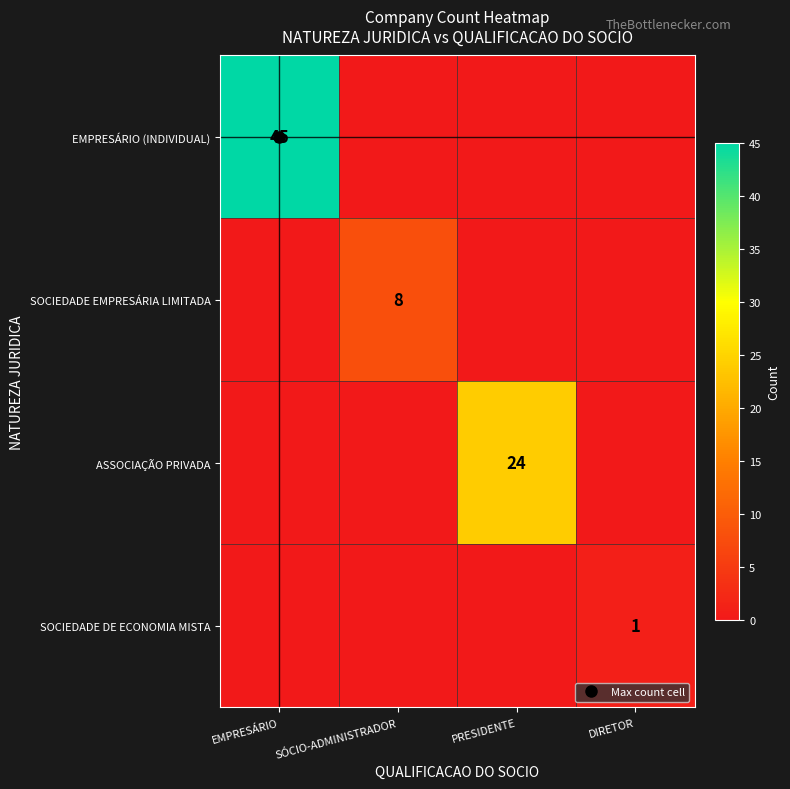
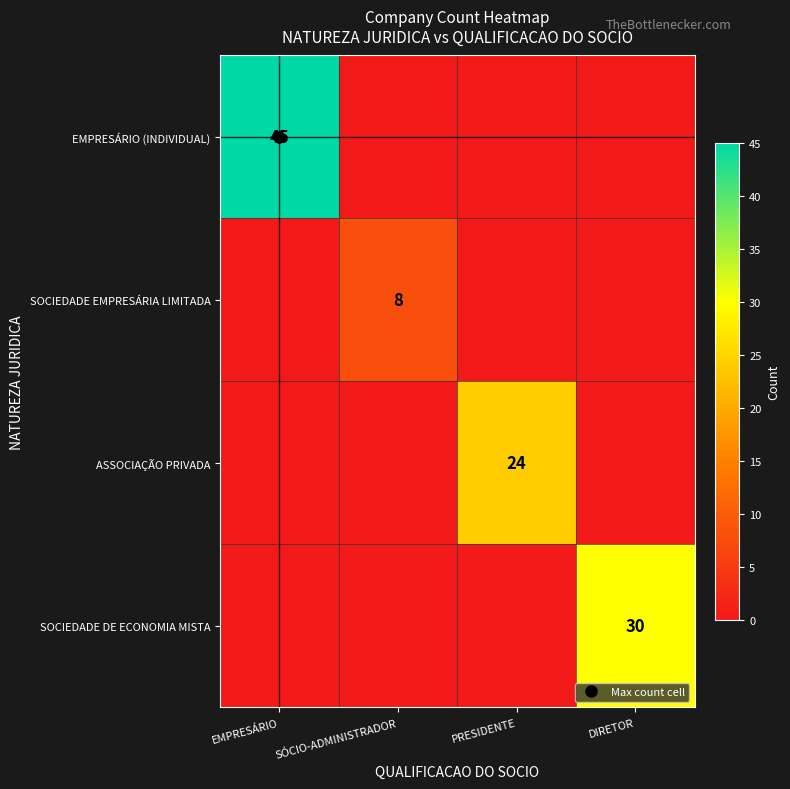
SOCIEDADE DE ECONOMIA MISTA, DIRETOR: 1 -> 30
